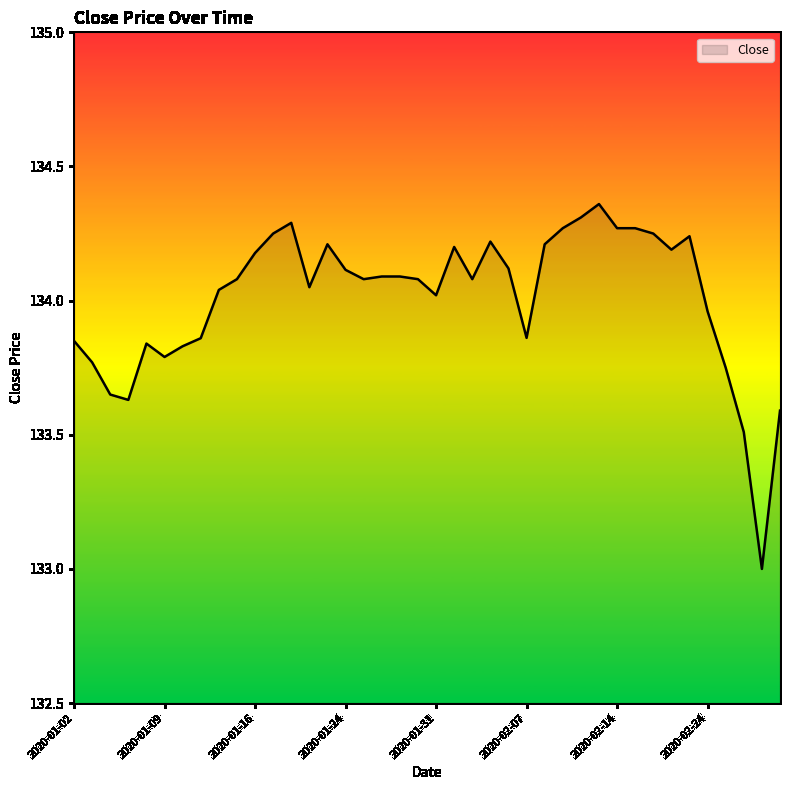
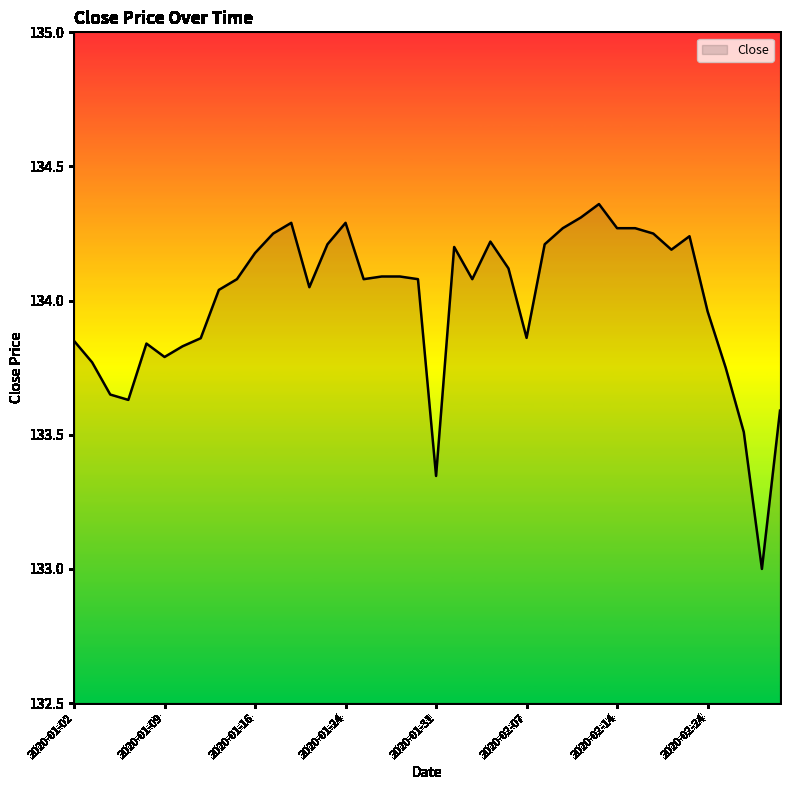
2020-01-24: 134.11 -> 134.29
2020-01-31: 134.02 -> 133.35
